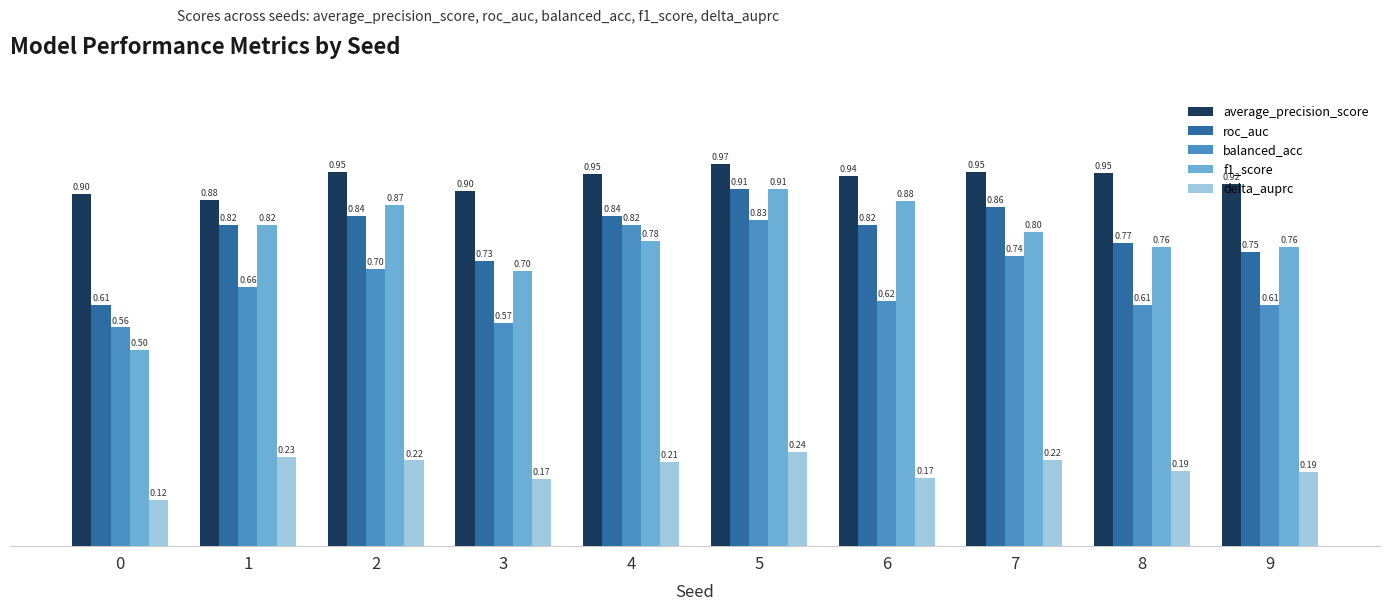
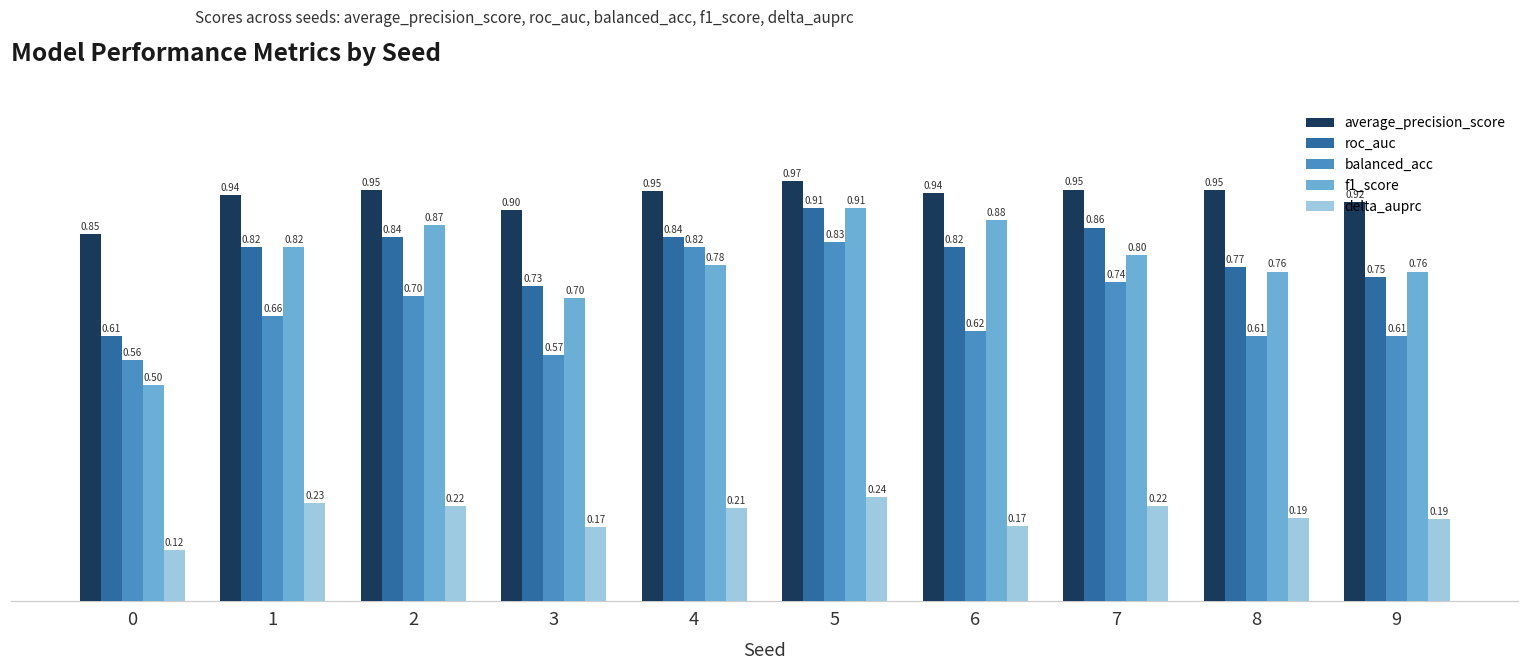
average_precision_score, 0: 0.90 -> 0.85
average_precision_score, 1: 0.88 -> 0.94
